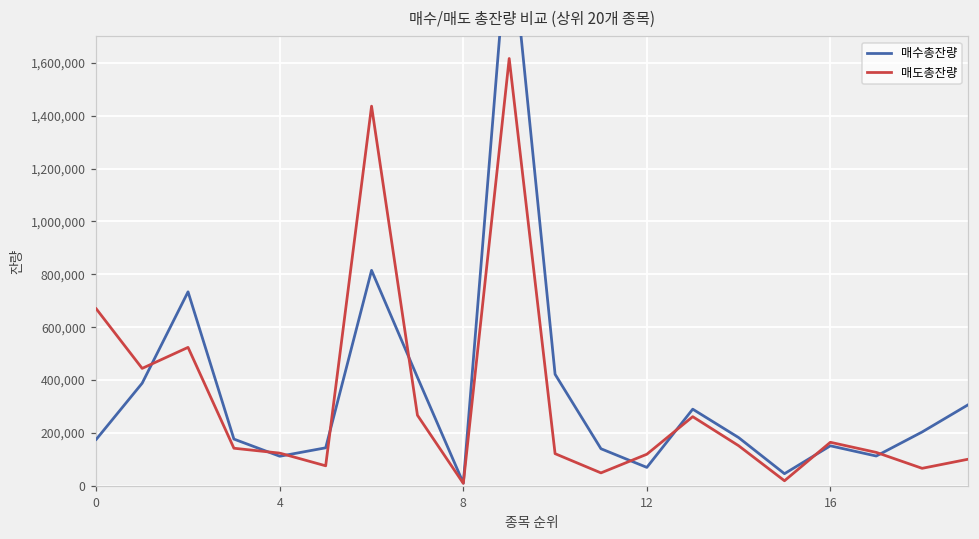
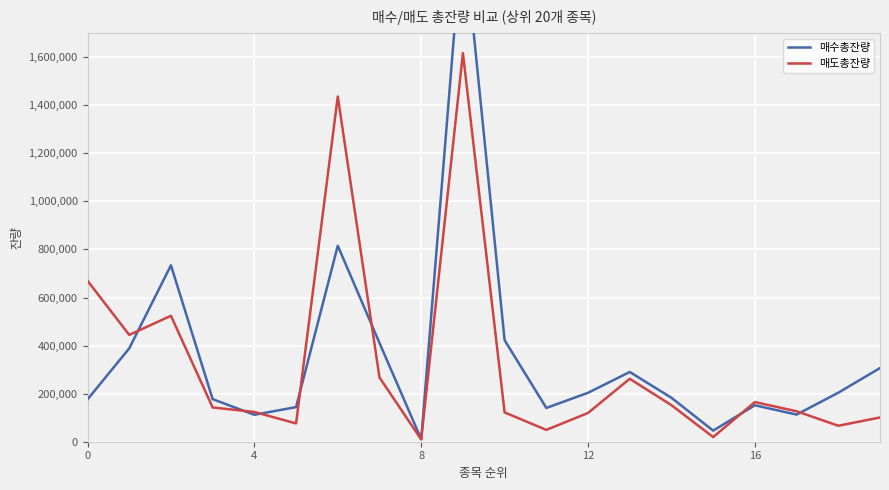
매수총잔량, 12: 70,000 -> 200,000
